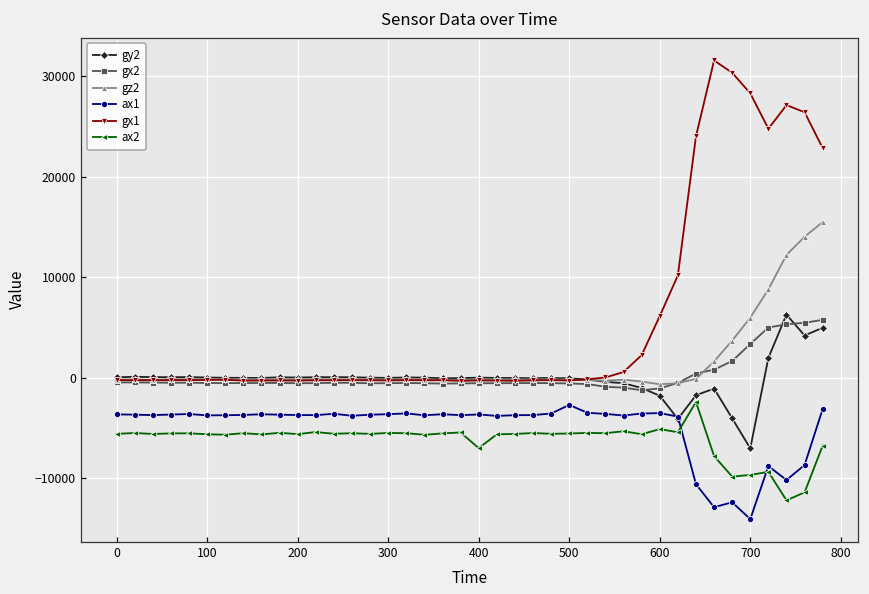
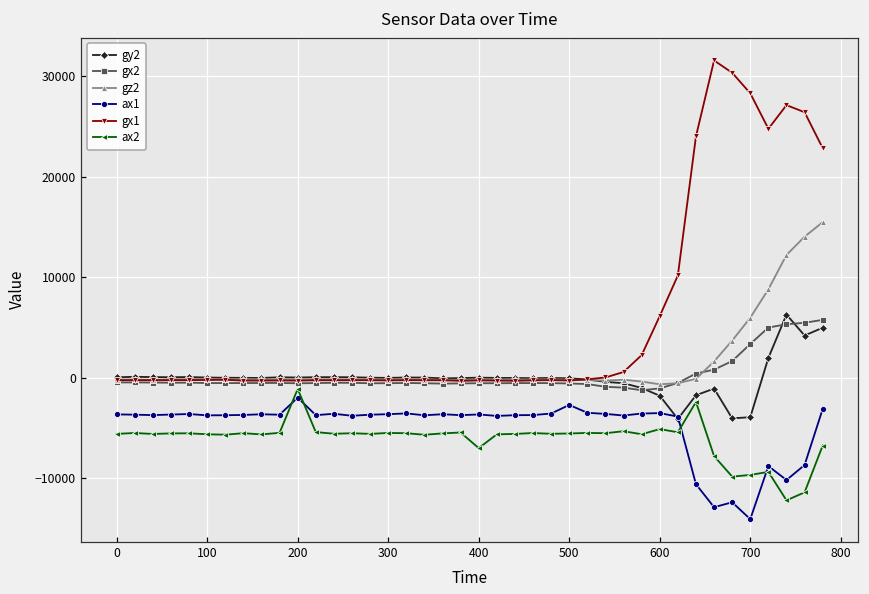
ax1, 200: -4000 -> -2000
ax2, 200: -6000 -> -1000
gy2, 700: -7000 -> -4000
